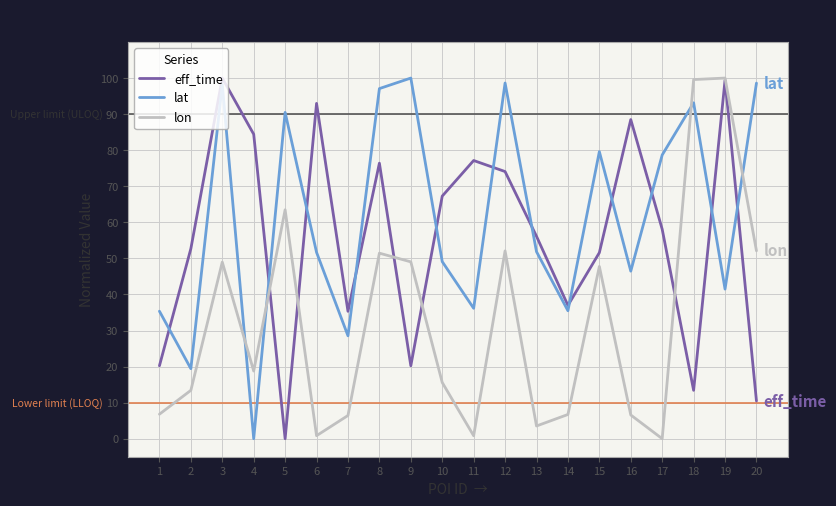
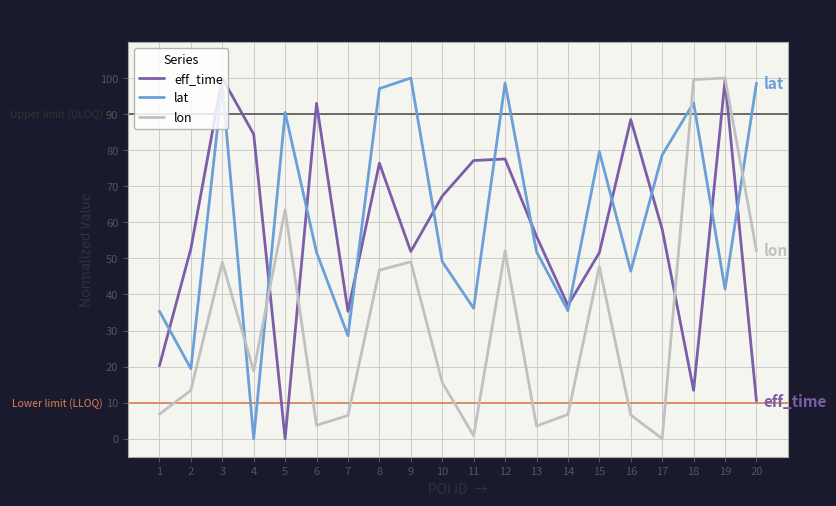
lon, 6: 1 -> 4
lon, 8: 51 -> 47
eff_time, 9: 20 -> 52
eff_time, 12: 74 -> 78
